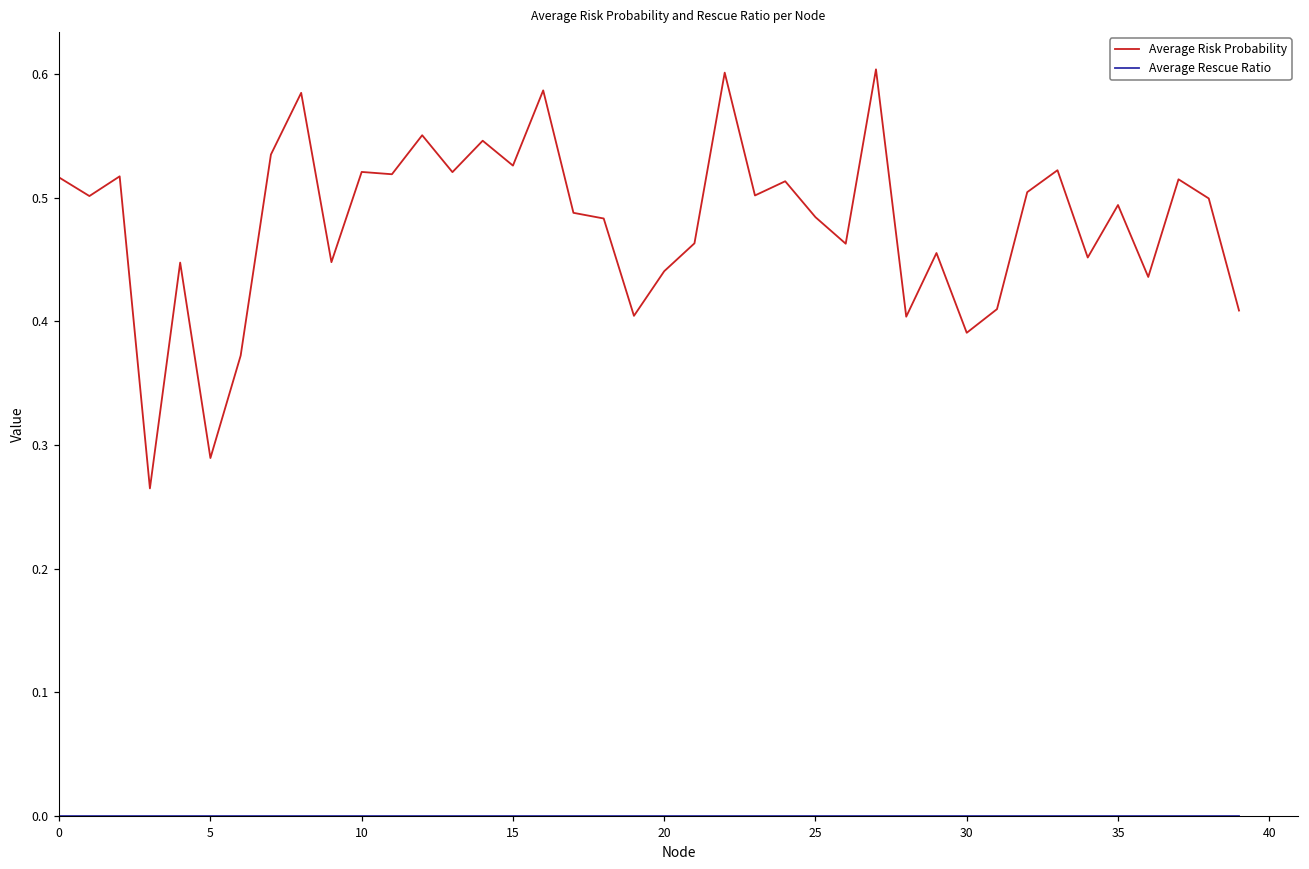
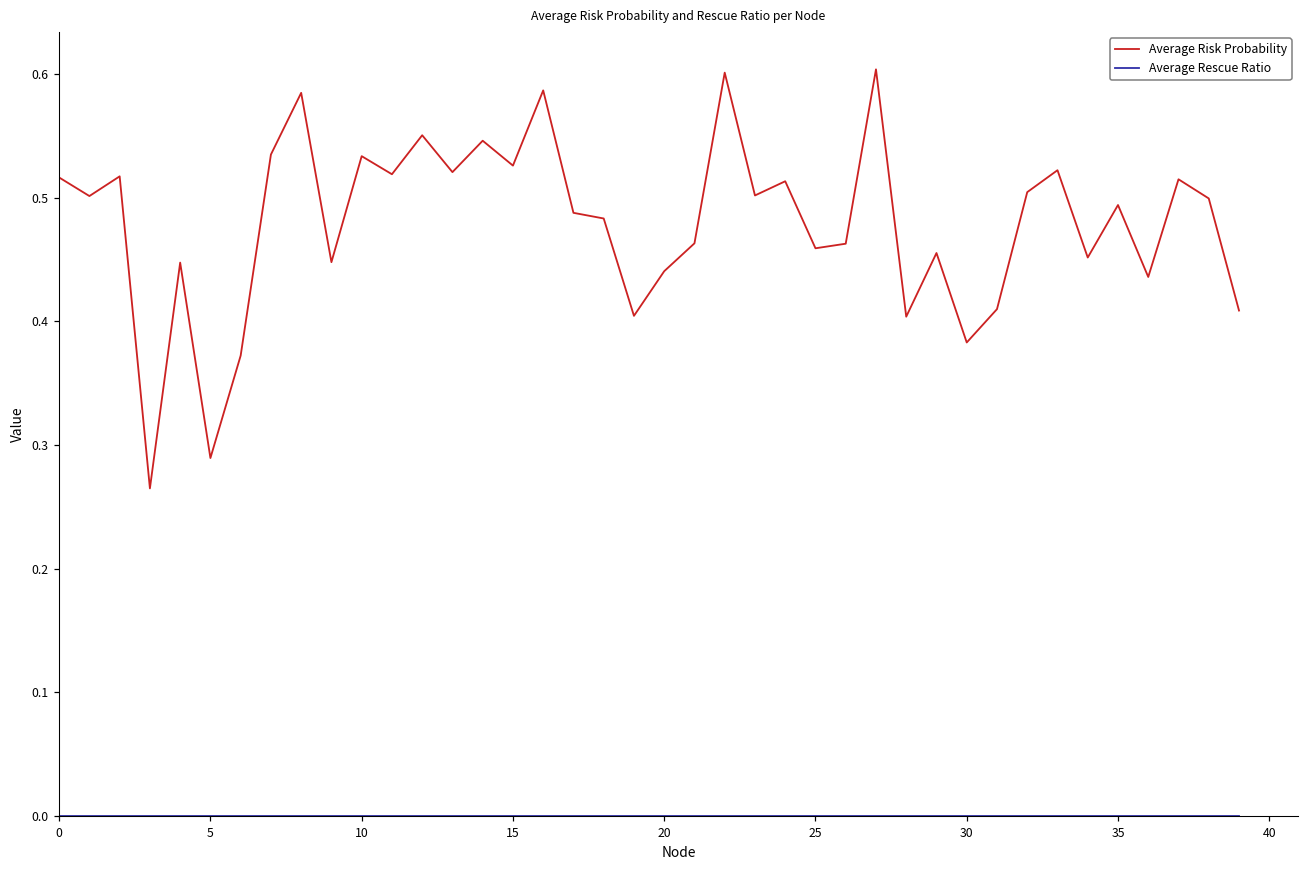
Average Risk Probability, 10: 0.521 -> 0.534
Average Risk Probability, 25: 0.484 -> 0.459
Average Risk Probability, 30: 0.391 -> 0.383
